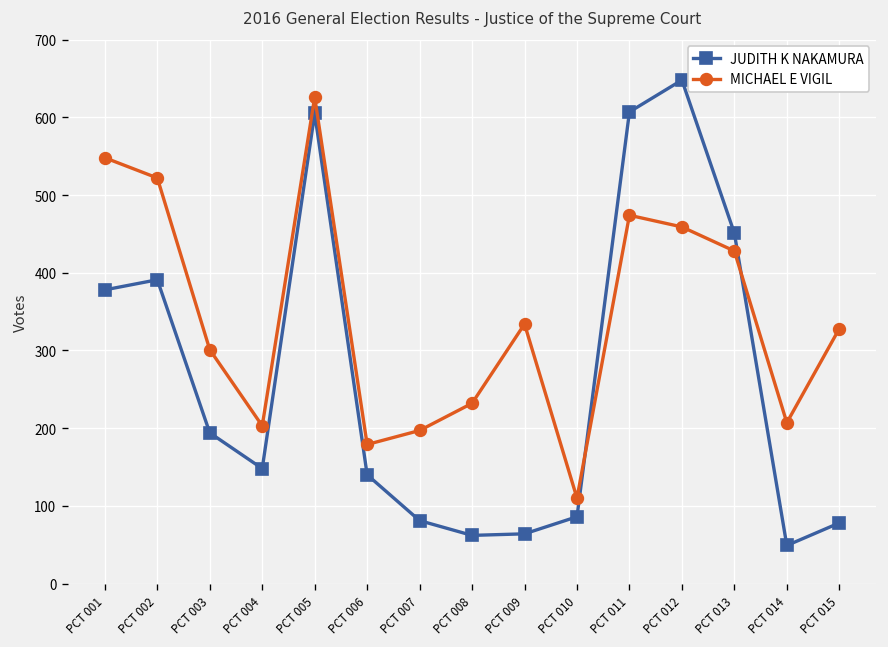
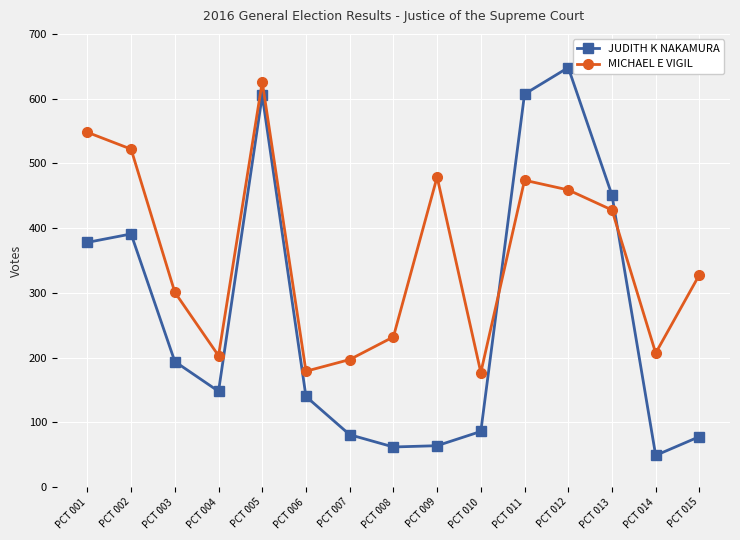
MICHAEL E VIGIL, PCT 009: 330 -> 480
MICHAEL E VIGIL, PCT 010: 110 -> 180
